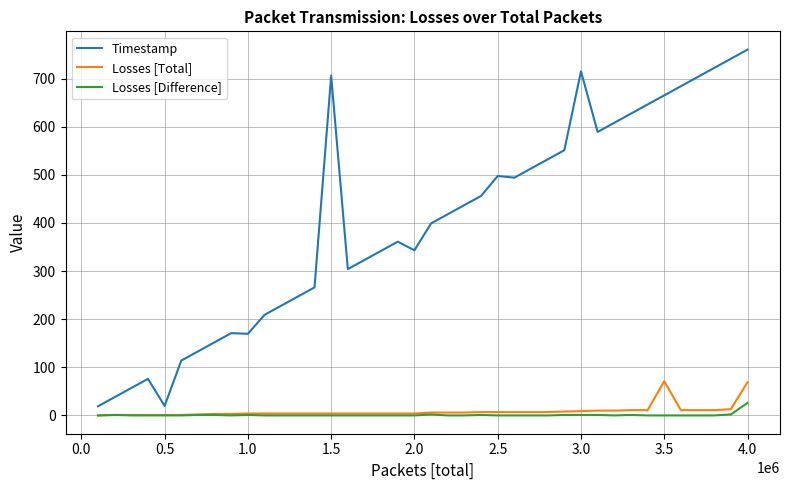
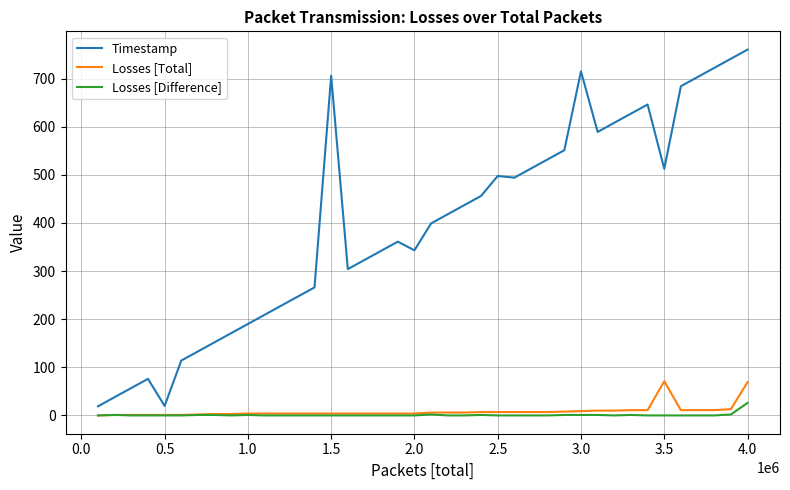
Timestamp, 1.0: 170 -> 190
Timestamp, 3.5: 660 -> 510
